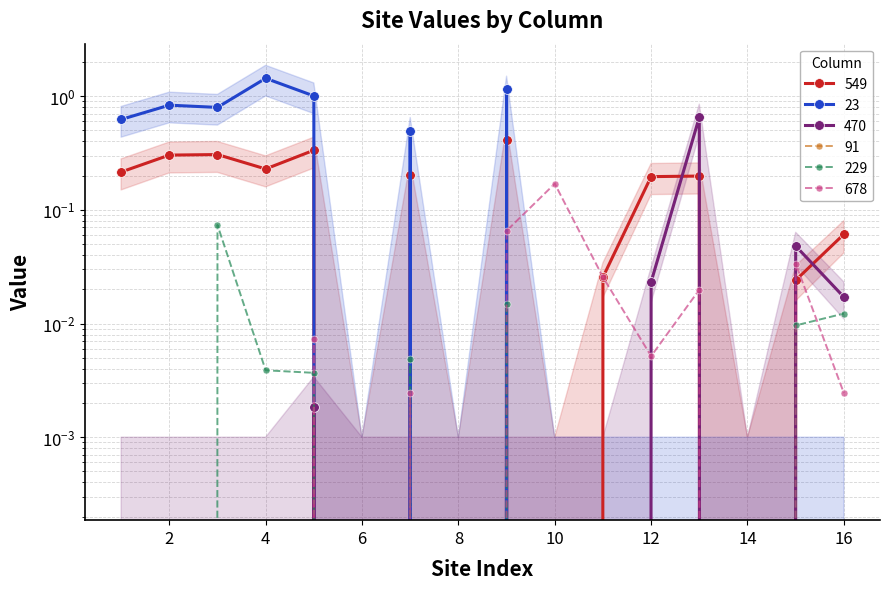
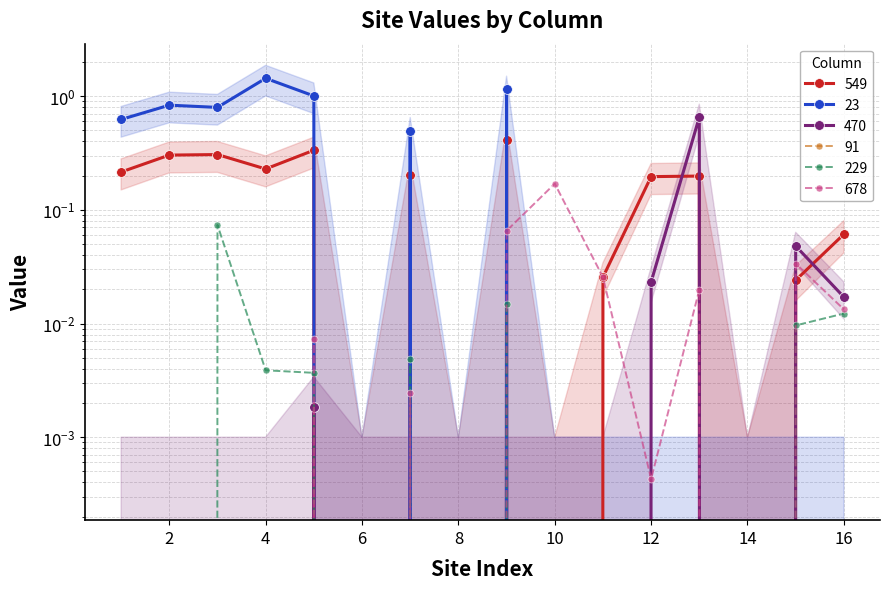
678, 12: 0.005 -> 0.00043
678, 16: 0.0024 -> 0.013
